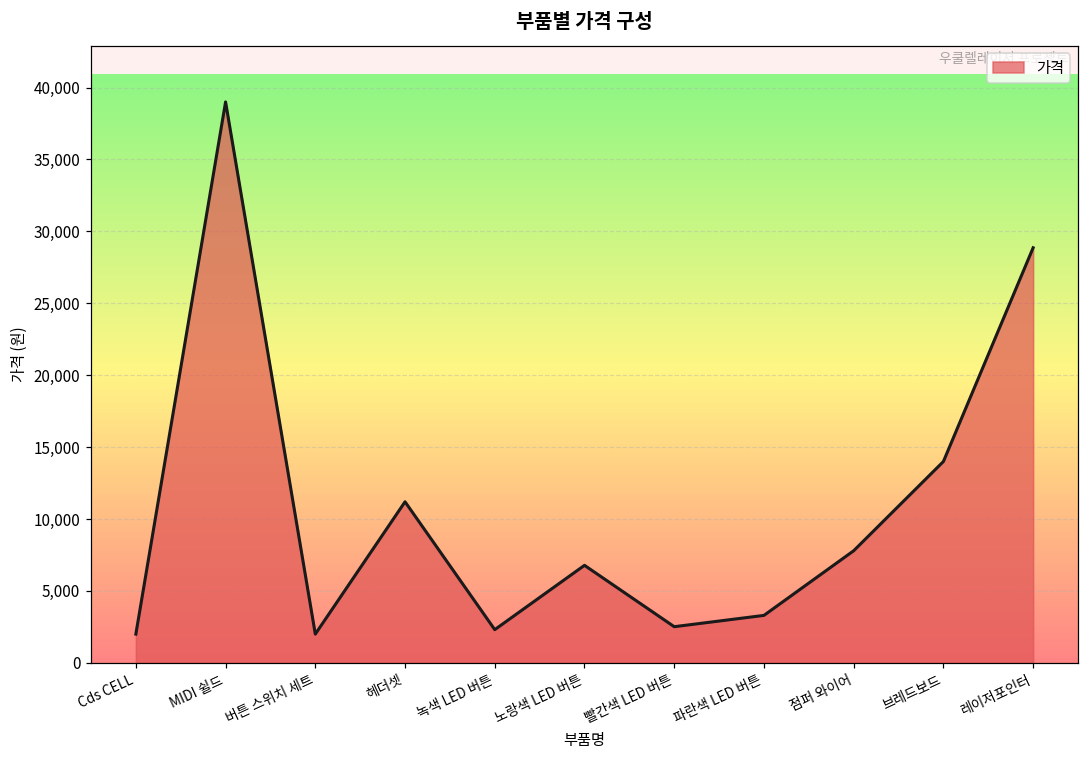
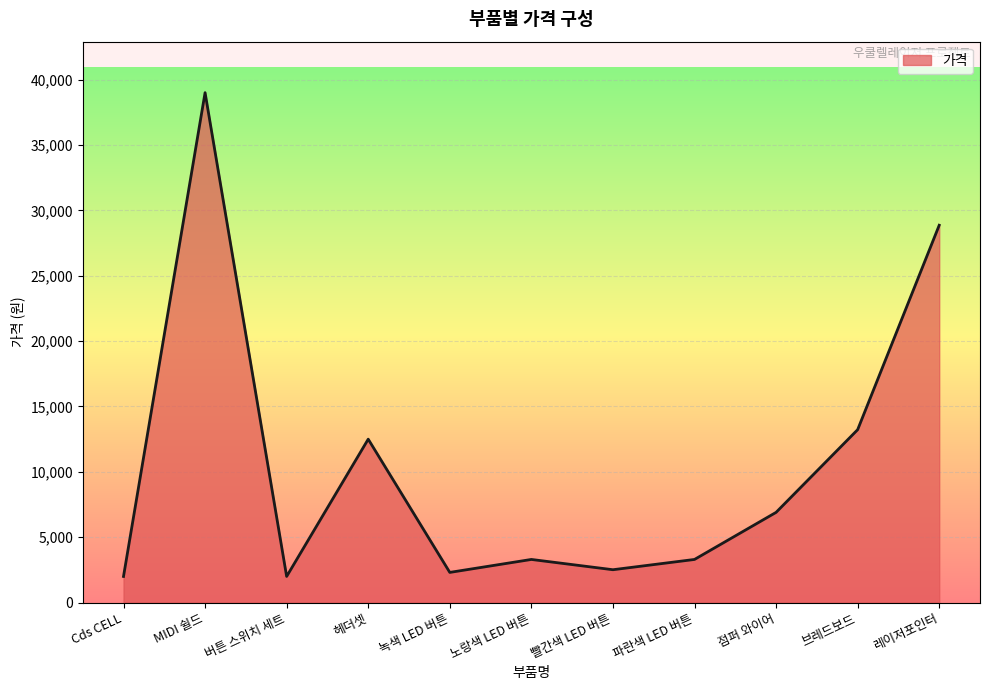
헤더셋: 11,200 -> 12,500
노랑색 LED 버튼: 6,800 -> 3,300
점퍼 와이어: 7,800 -> 6,900
브레드보드: 14,000 -> 13,200
